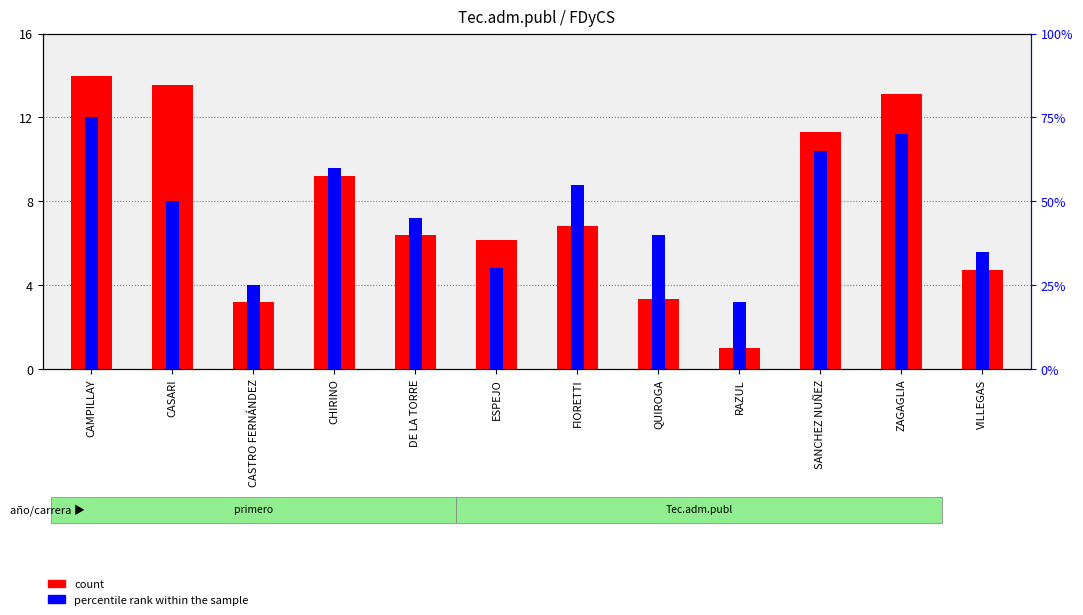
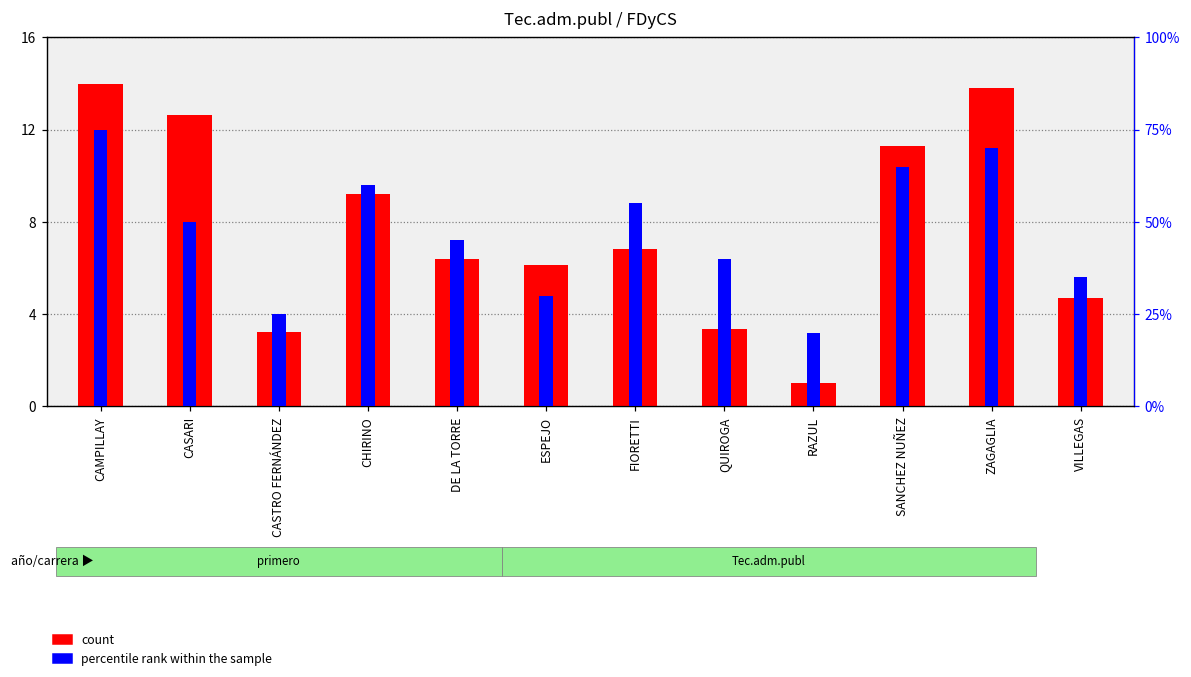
count, CASARI: 13.6 -> 12.7
count, ZAGAGLIA: 13.1 -> 13.8
